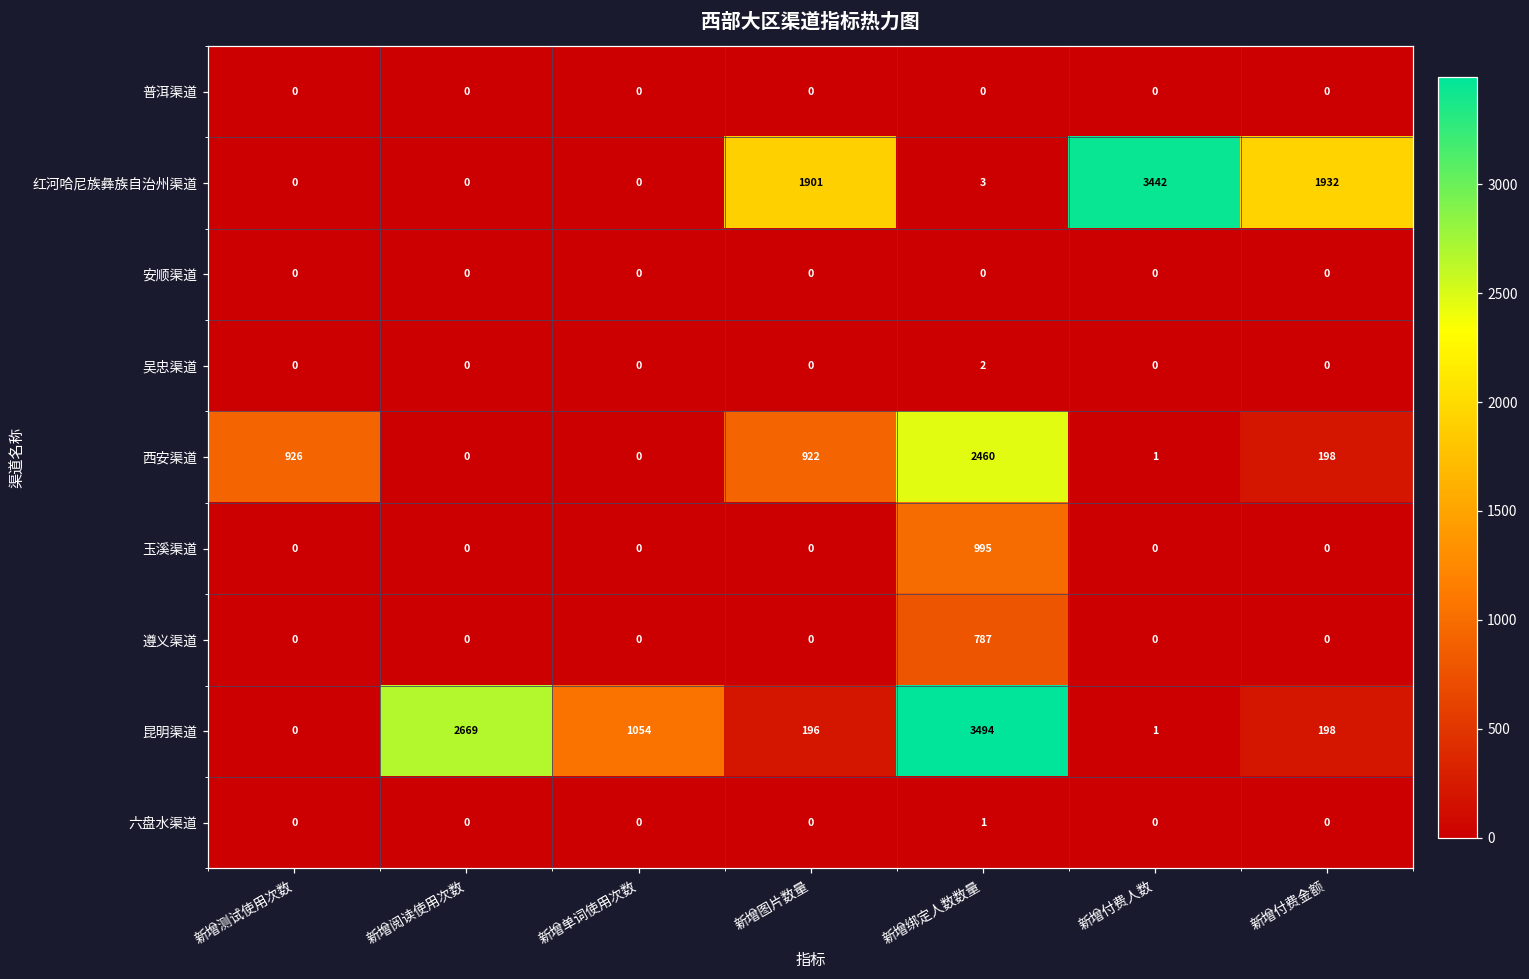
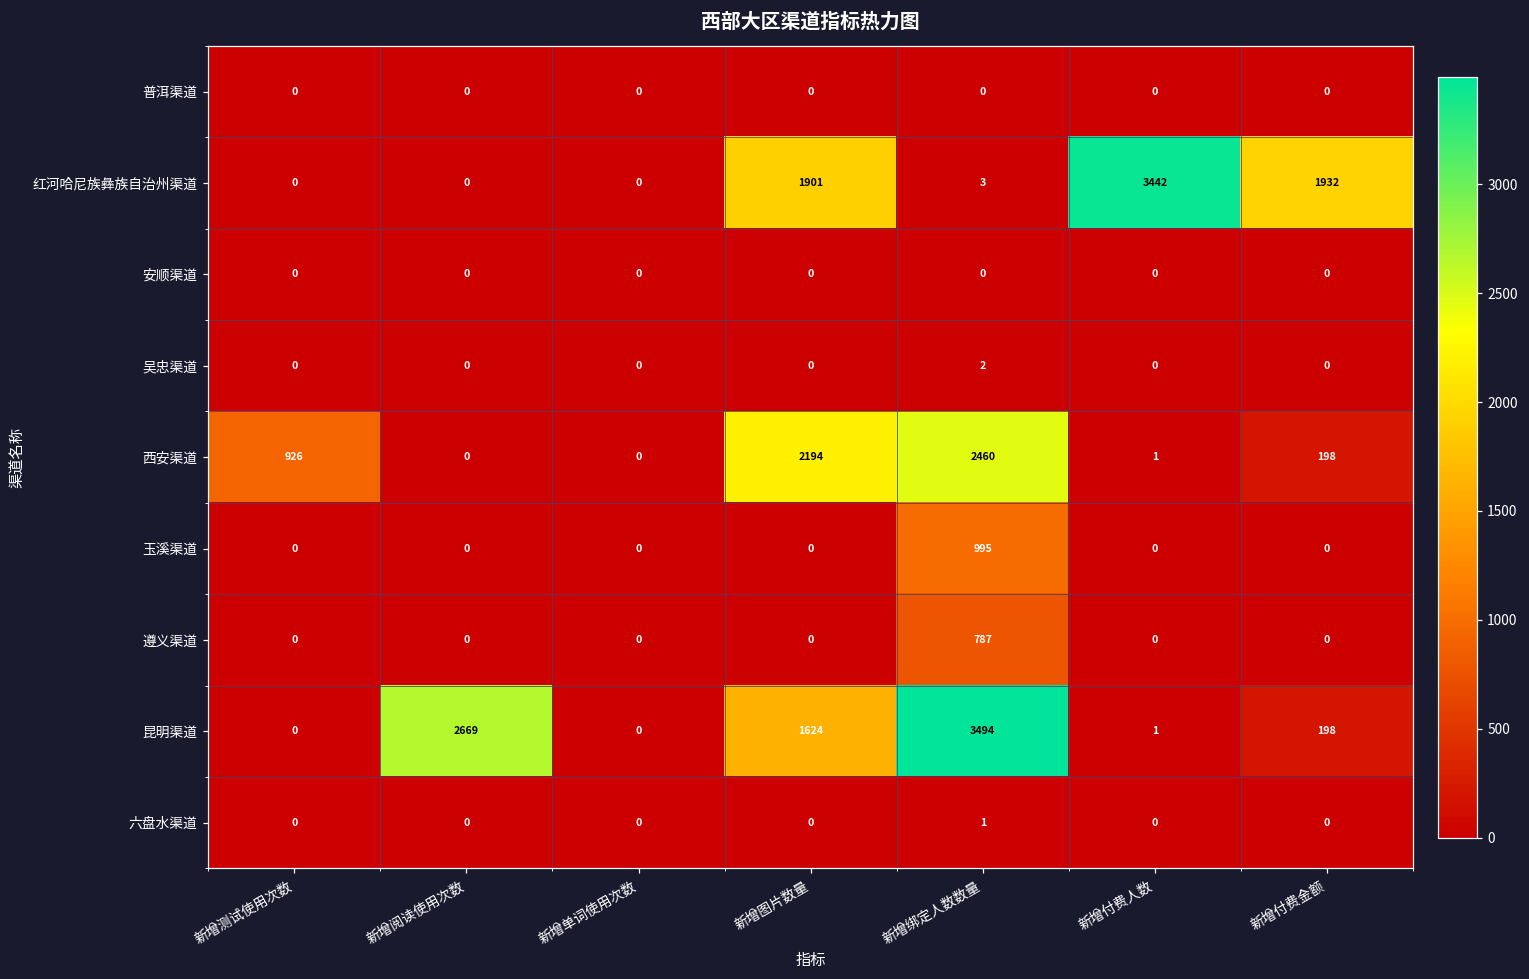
西安渠道, 新增图片数量: 922 -> 2194
昆明渠道, 新增单词使用次数: 1054 -> 0
昆明渠道, 新增图片数量: 196 -> 1624
